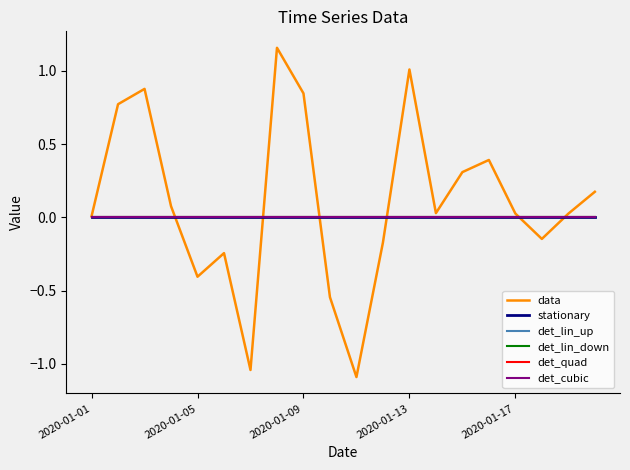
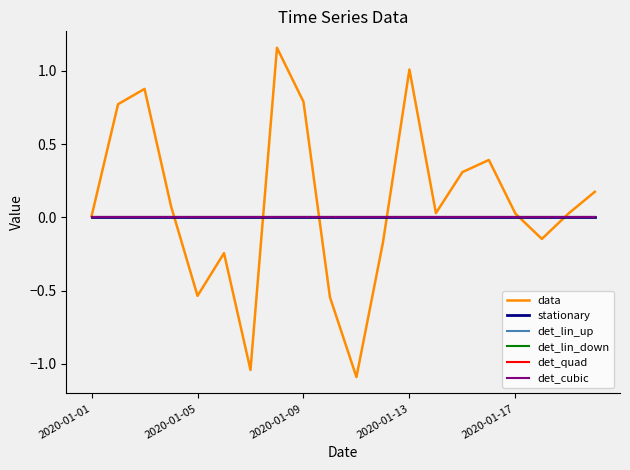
data, 2020-01-05: -0.41 -> -0.54
data, 2020-01-09: 0.85 -> 0.79
